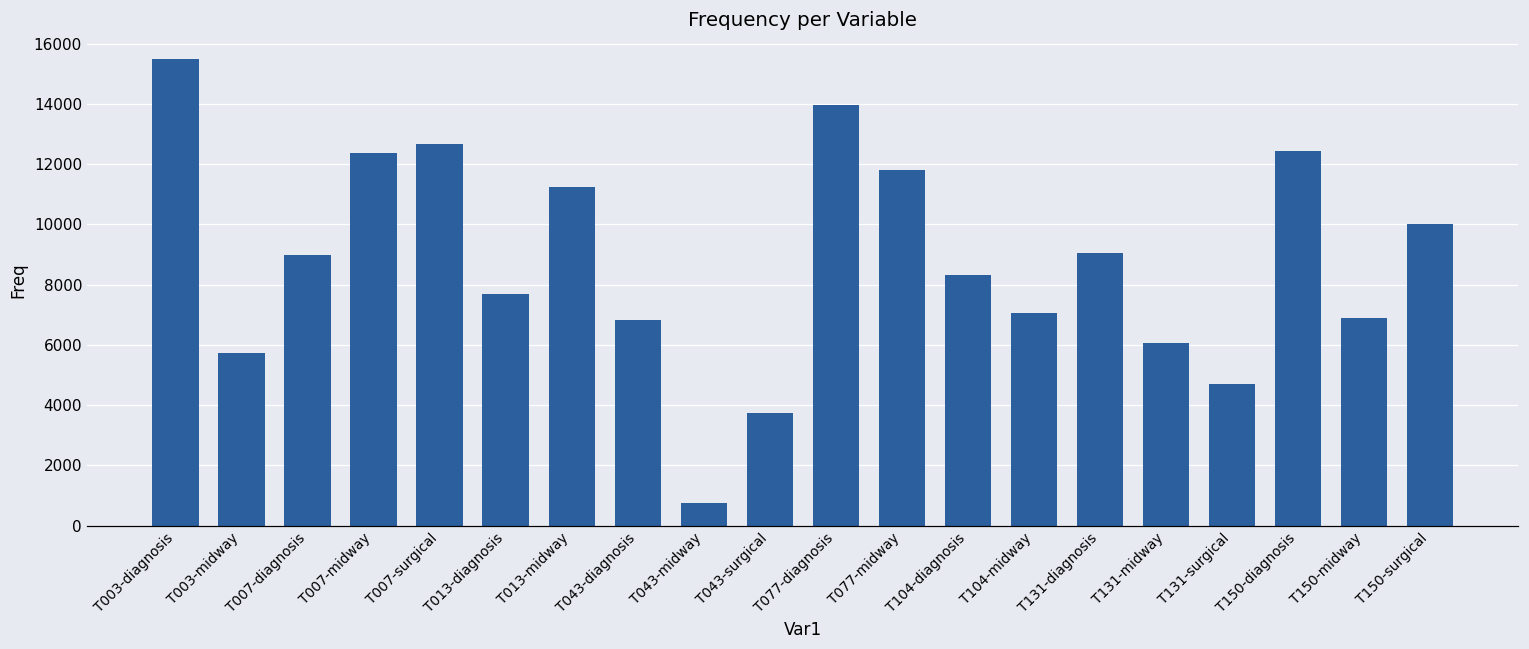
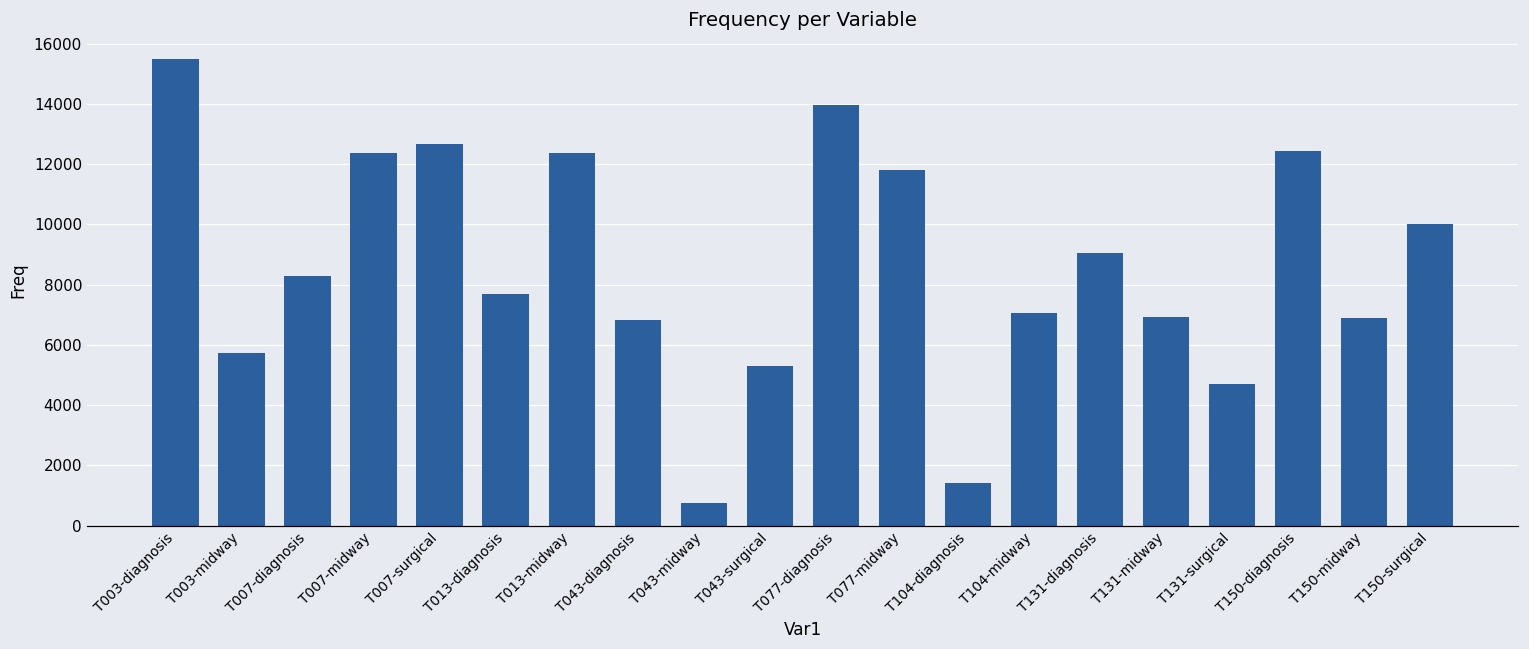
T007-diagnosis: 9000 -> 8300
T013-midway: 11200 -> 12400
T043-surgical: 3700 -> 5300
T104-diagnosis: 8300 -> 1400
T131-midway: 6100 -> 6900
